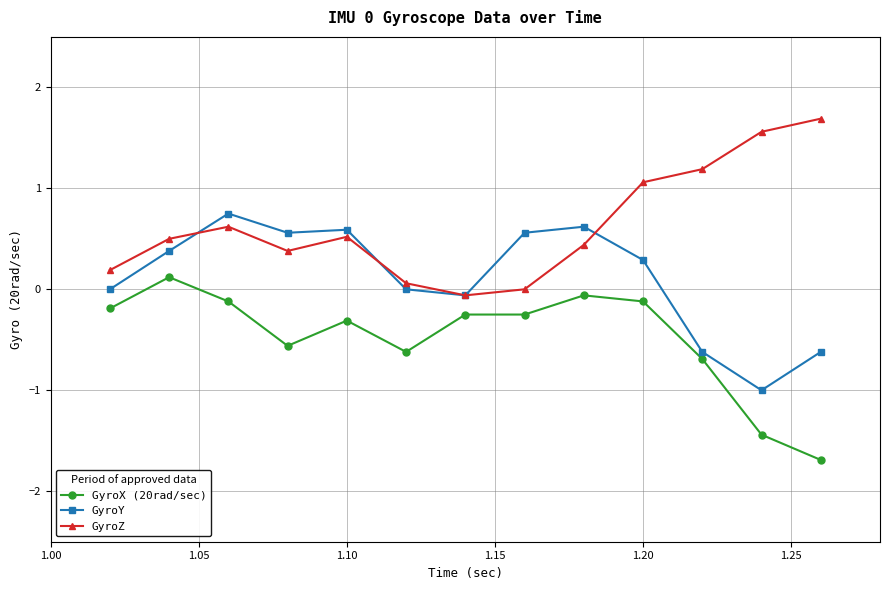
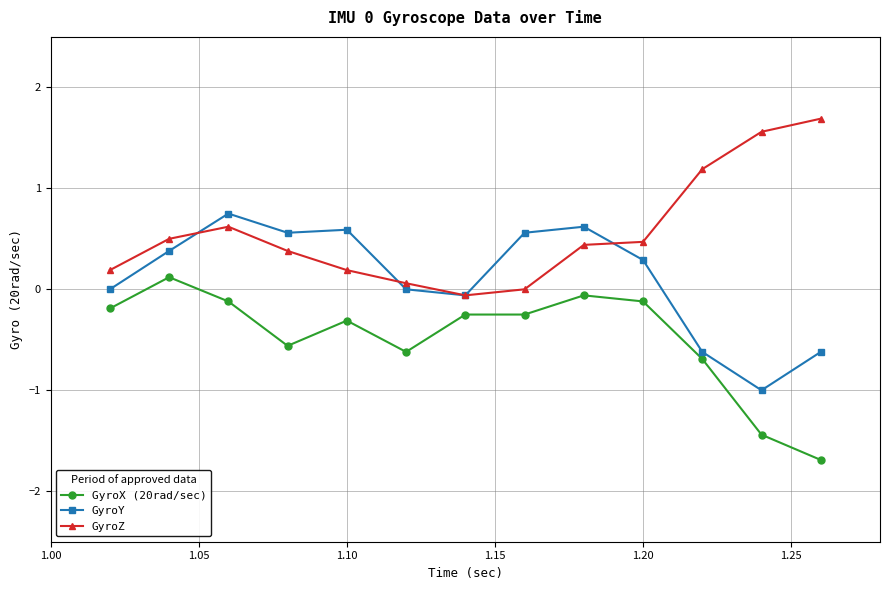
GyroZ, 1.10: 0.52 -> 0.19
GyroZ, 1.20: 1.06 -> 0.47
